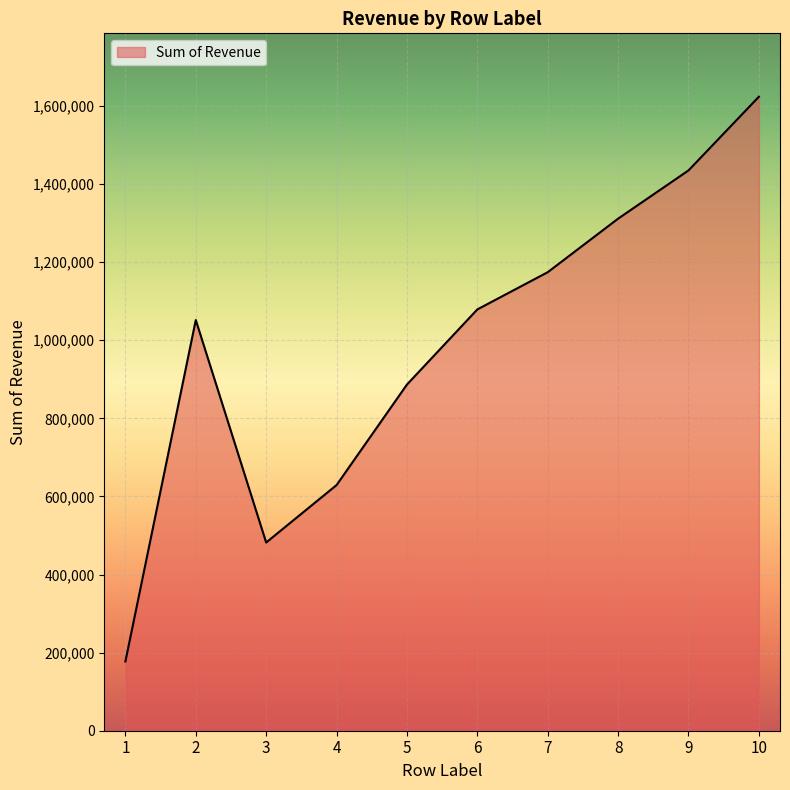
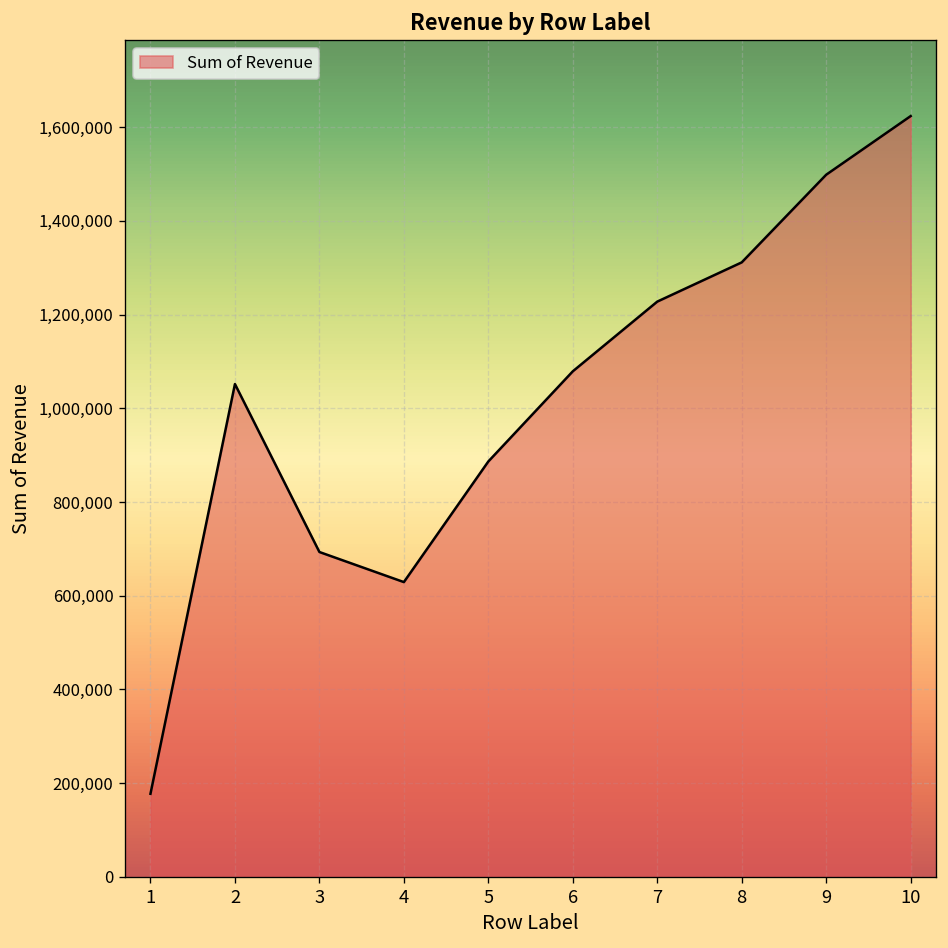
3: 480,000 -> 690,000
7: 1,170,000 -> 1,230,000
9: 1,430,000 -> 1,500,000
